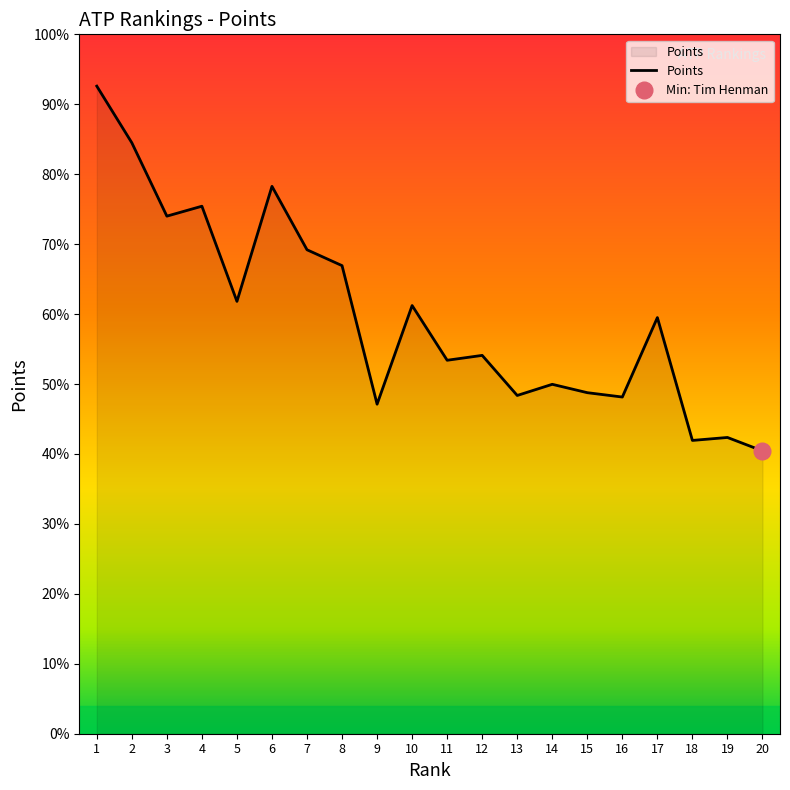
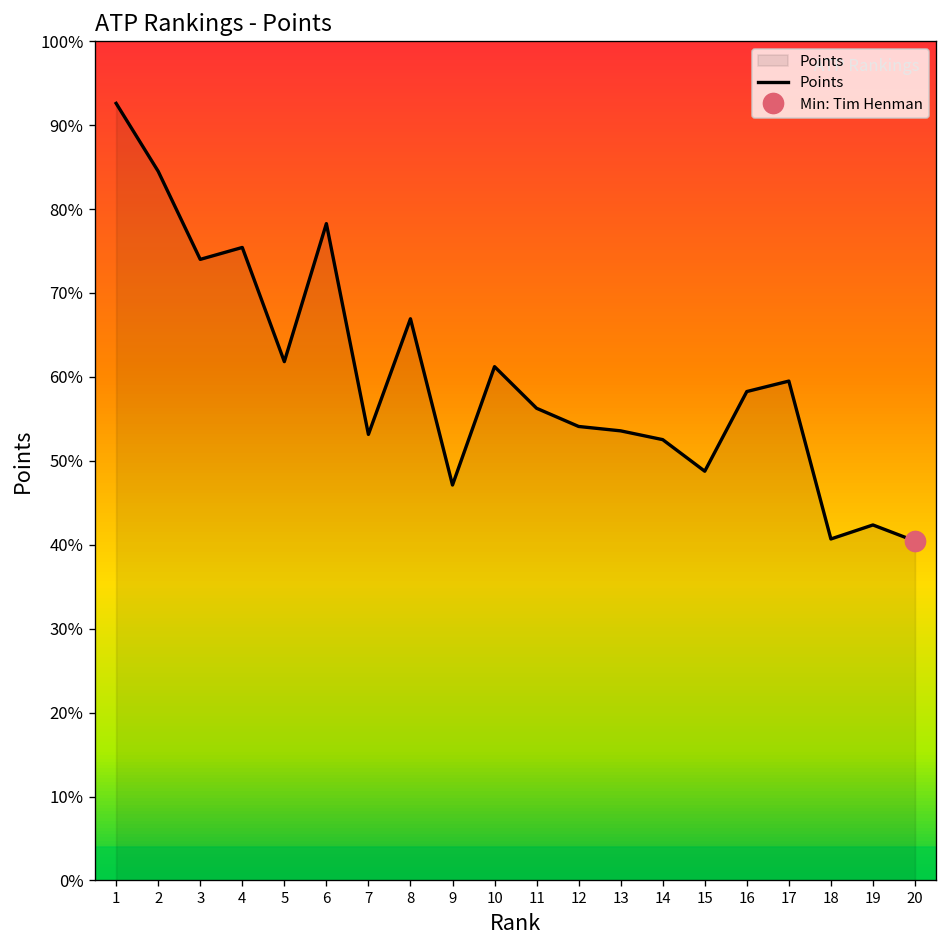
Points, 7: 69% -> 53%
Points, 11: 53% -> 56%
Points, 13: 48% -> 54%
Points, 14: 50% -> 53%
Points, 16: 48% -> 58%
Points, 18: 42% -> 41%
